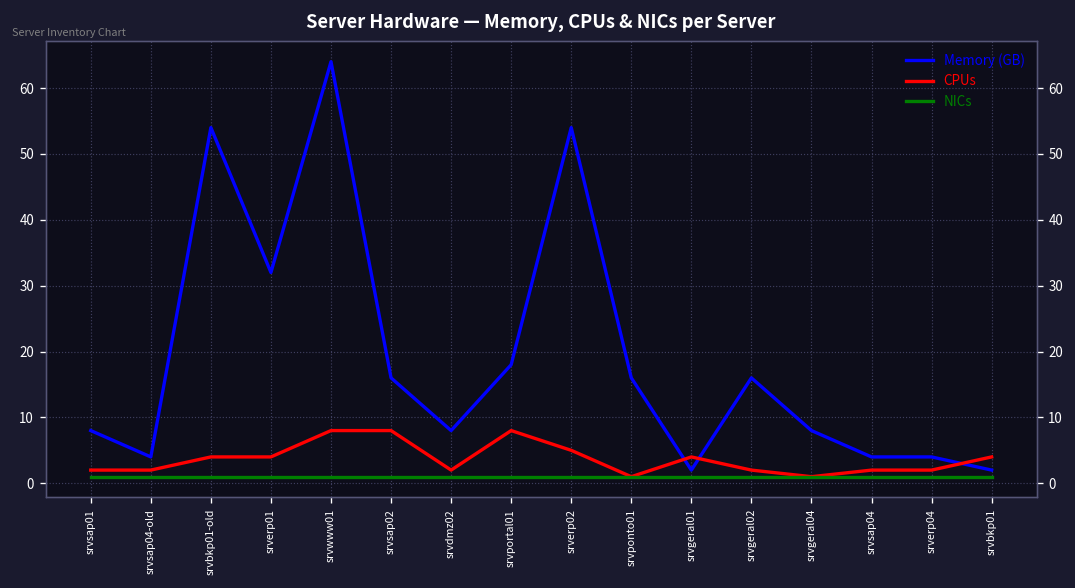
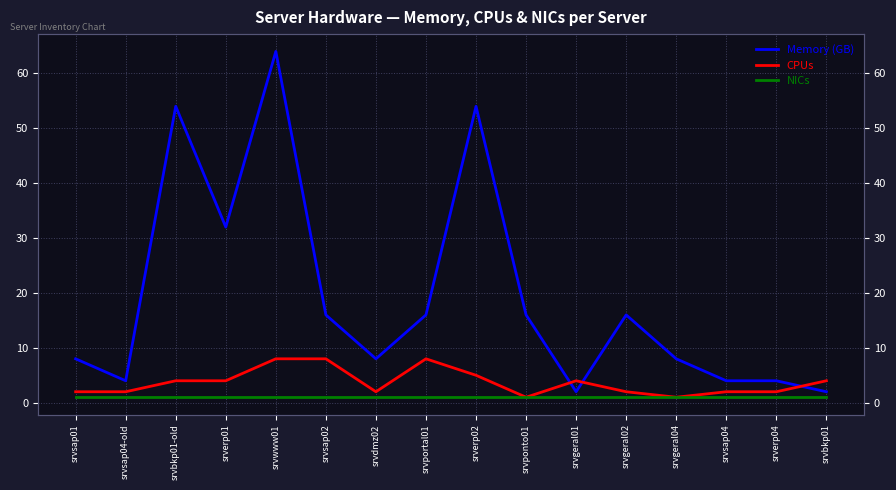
Memory (GB), srvportal01: 18 -> 16
